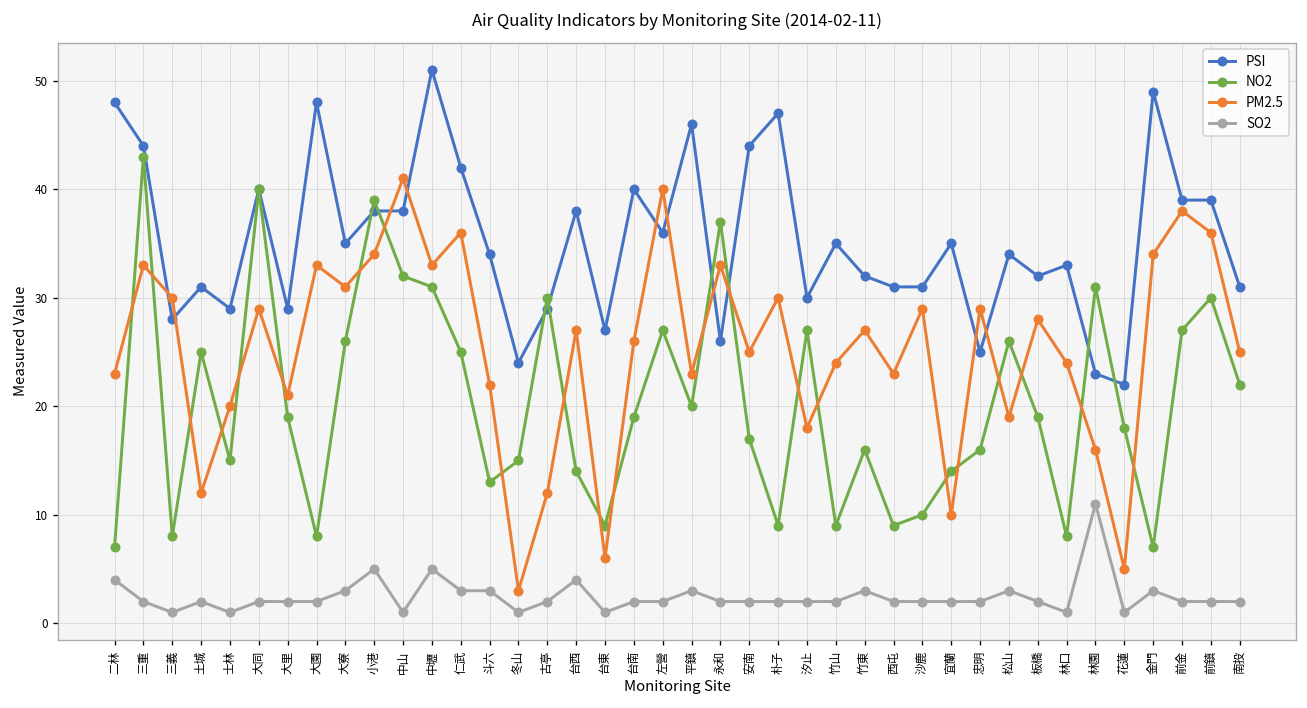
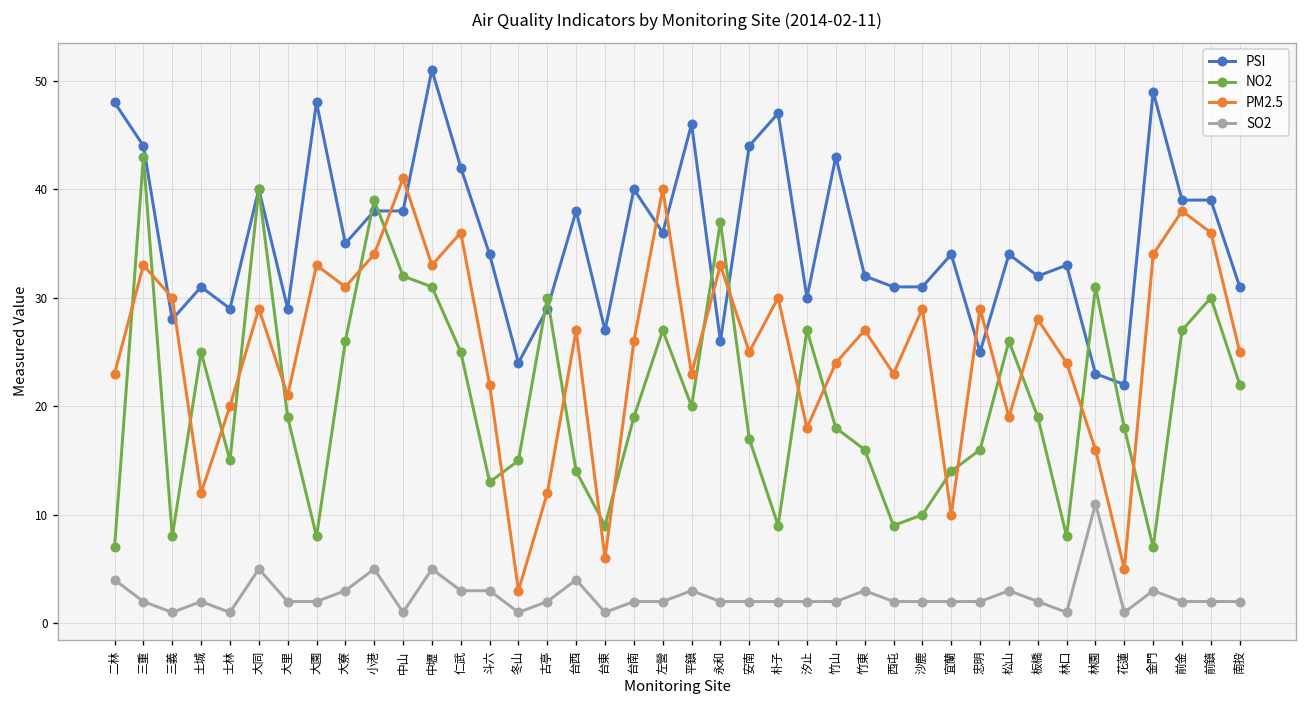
SO2, 大同: 2 -> 5
PSI, 竹山: 35 -> 43
NO2, 竹山: 9 -> 18
PSI, 宜蘭: 35 -> 34
